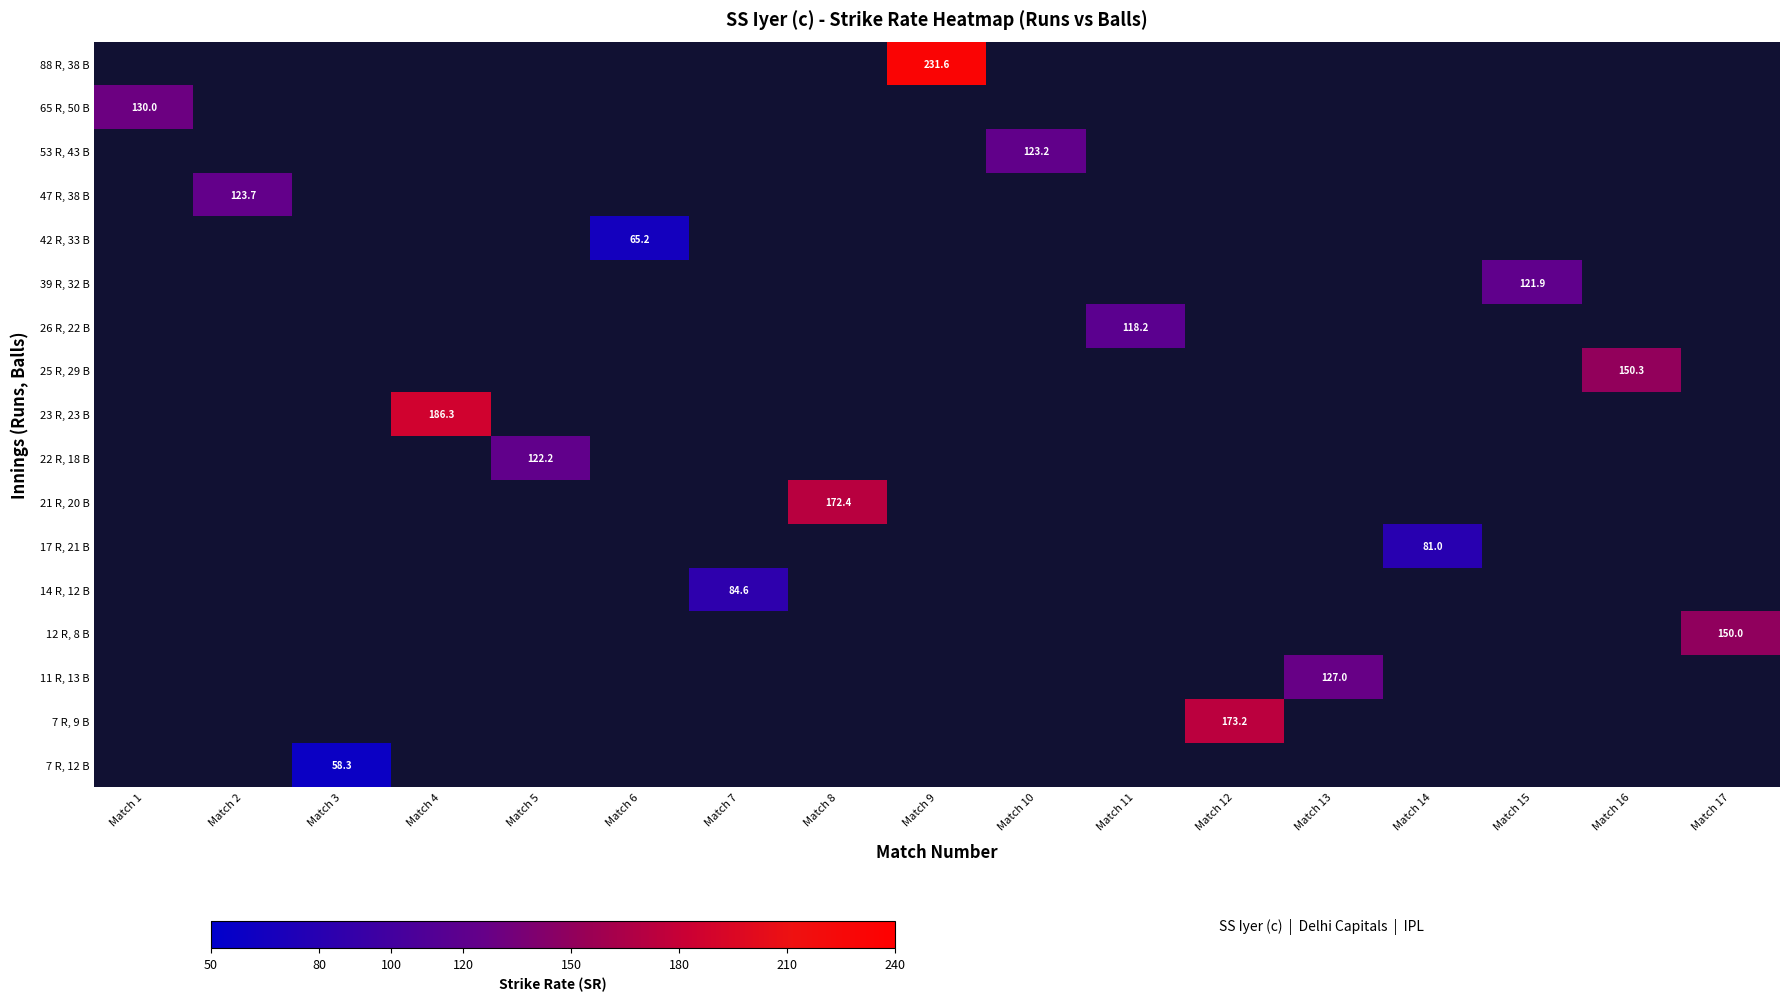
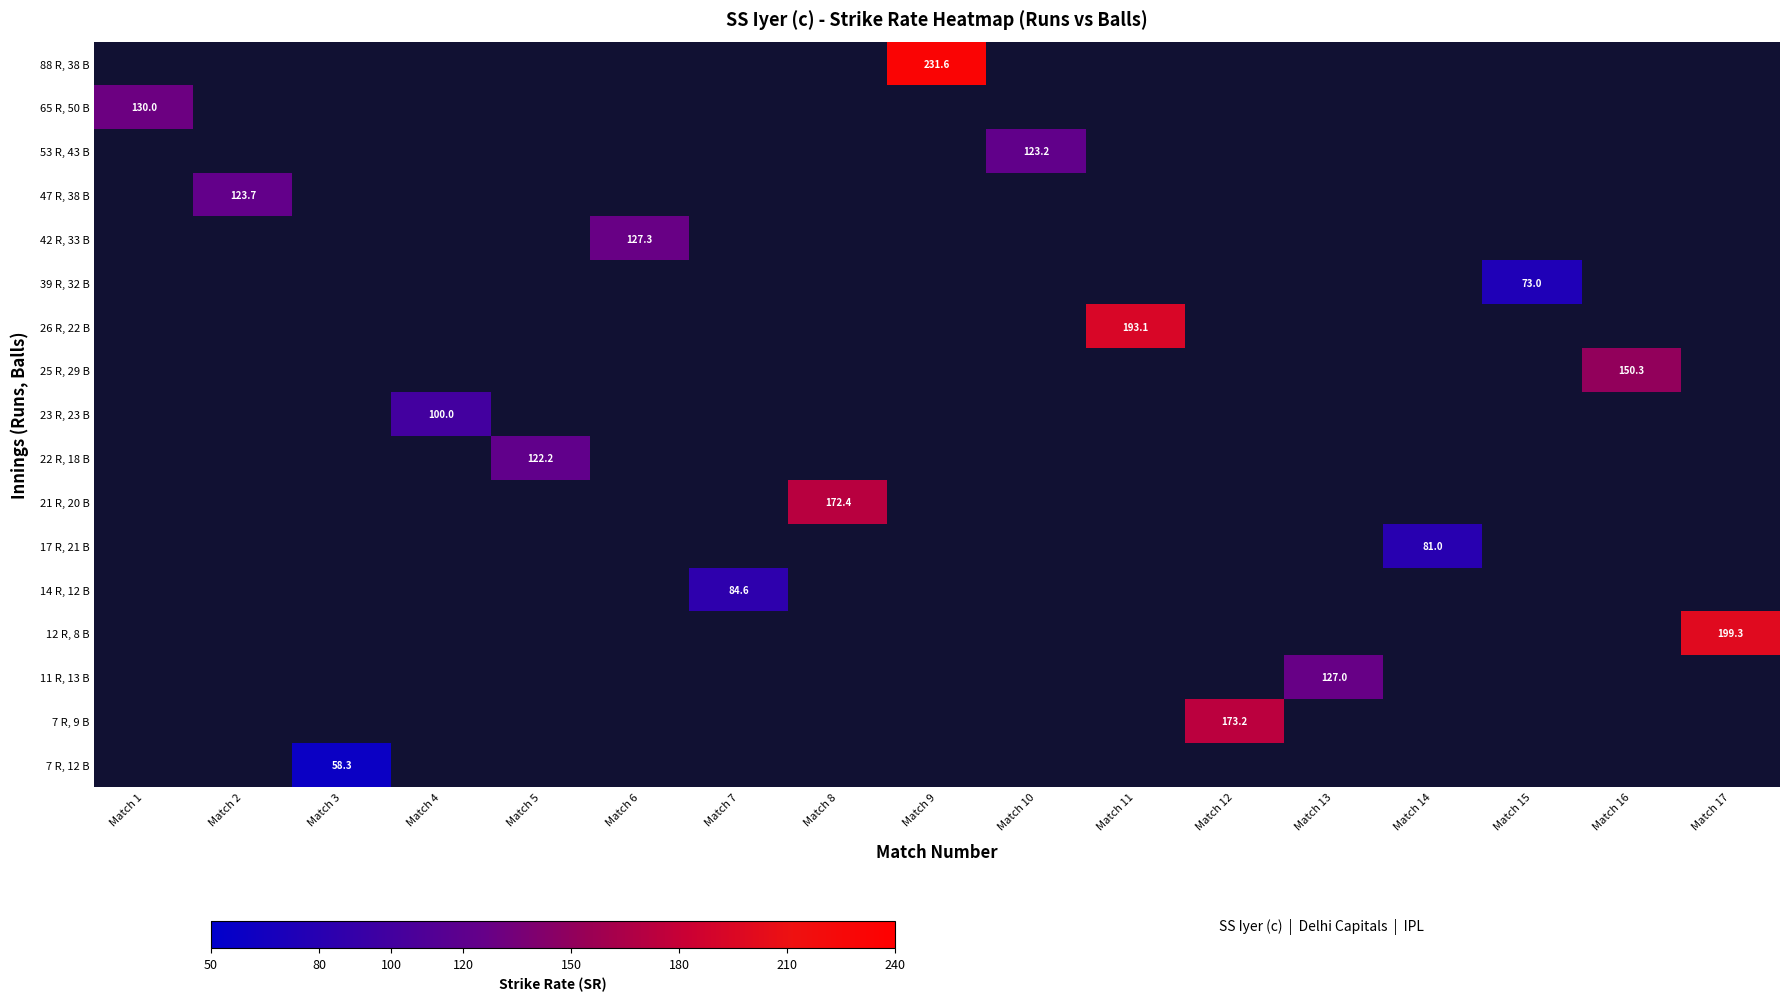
42 R, 33 B, Match 6: 65.2 -> 127.3
39 R, 32 B, Match 15: 121.9 -> 73.0
26 R, 22 B, Match 11: 118.2 -> 193.1
23 R, 23 B, Match 4: 186.3 -> 100.0
12 R, 8 B, Match 17: 150.0 -> 199.3
